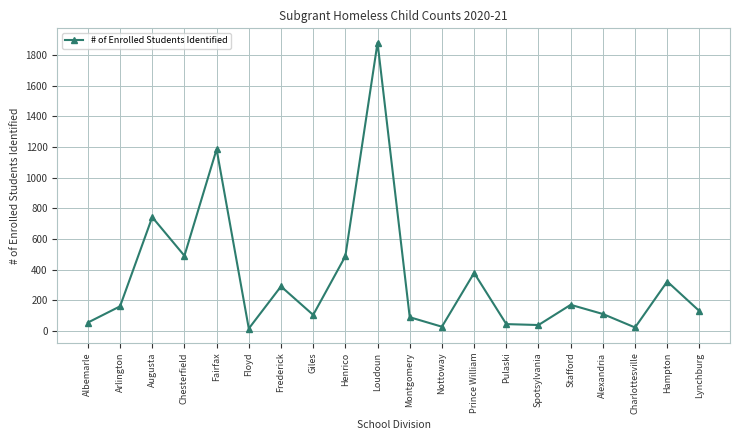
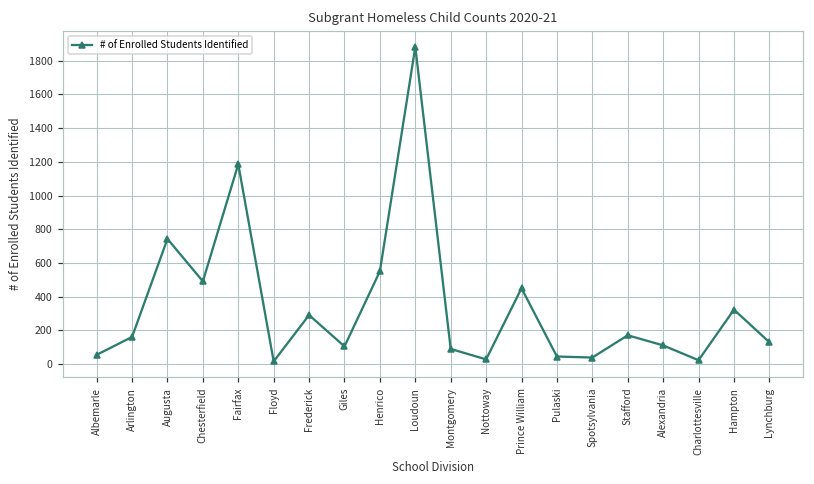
Henrico: 490 -> 550
Prince William: 380 -> 450
